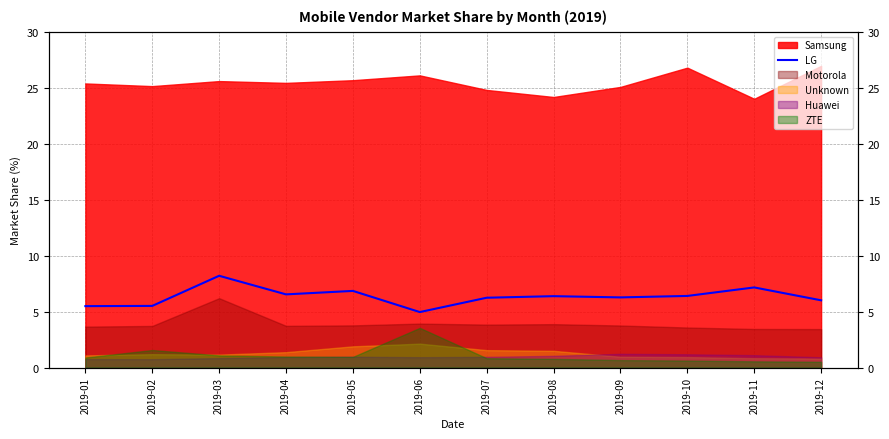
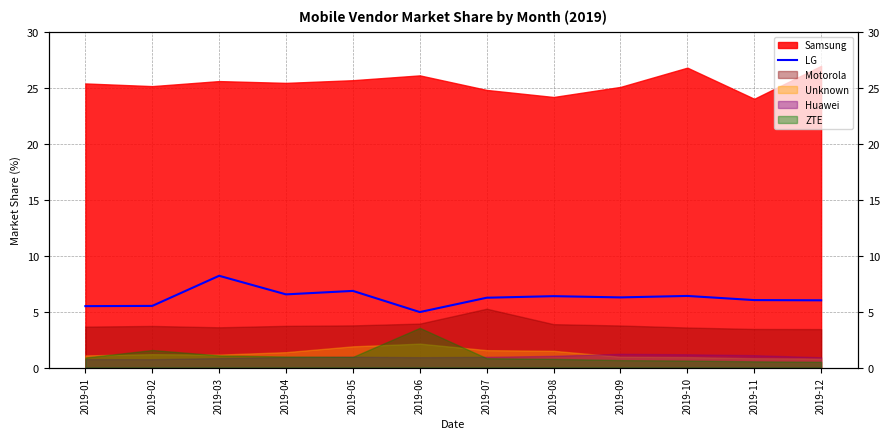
Motorola, 2019-03: 6.2 -> 3.6
Motorola, 2019-07: 3.8 -> 5.3
LG, 2019-11: 7.2 -> 6.0
